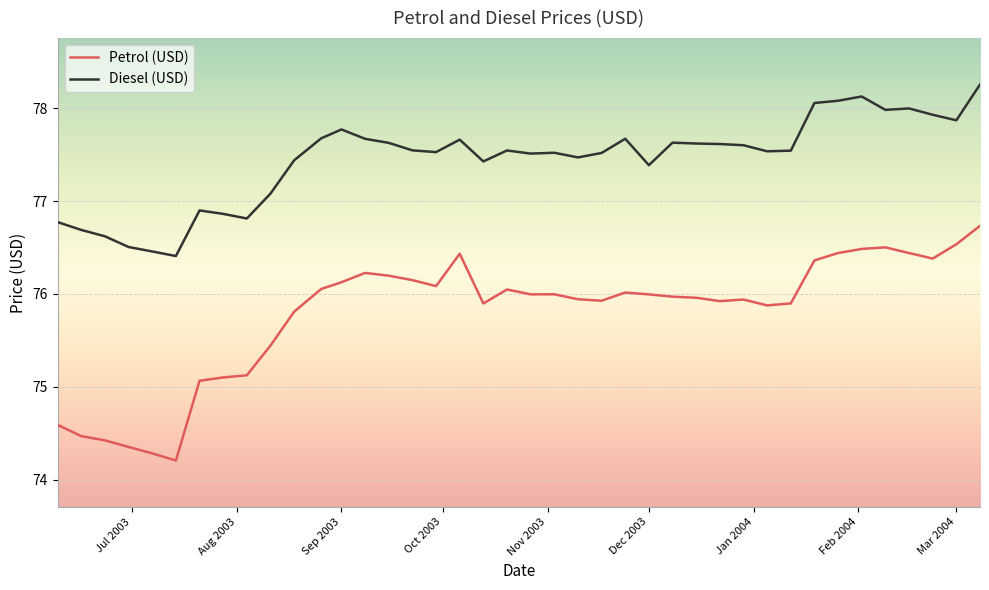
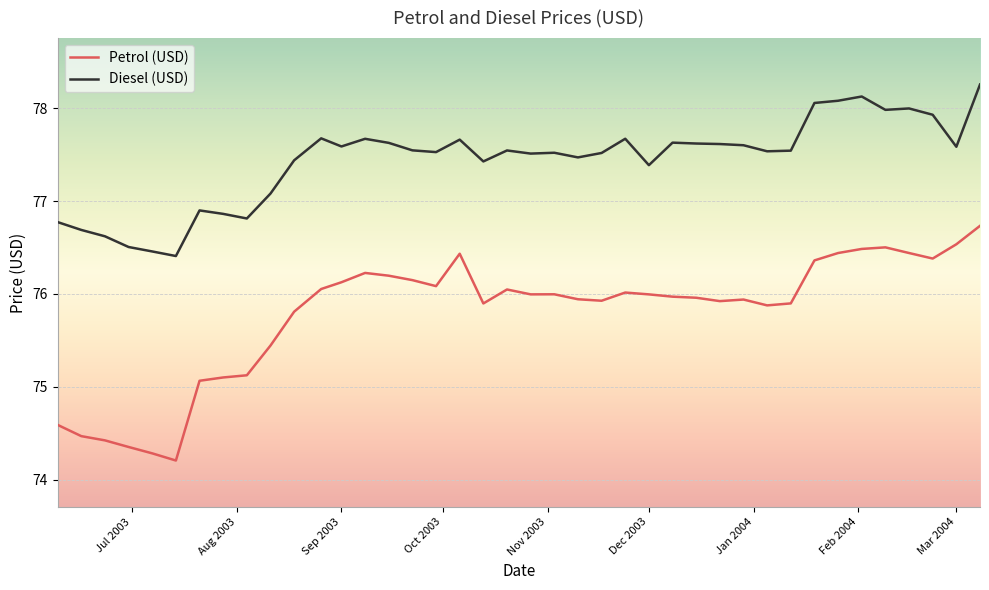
Diesel (USD), Sep 2003: 77.8 -> 77.6
Diesel (USD), Mar 2004: 77.9 -> 77.6
